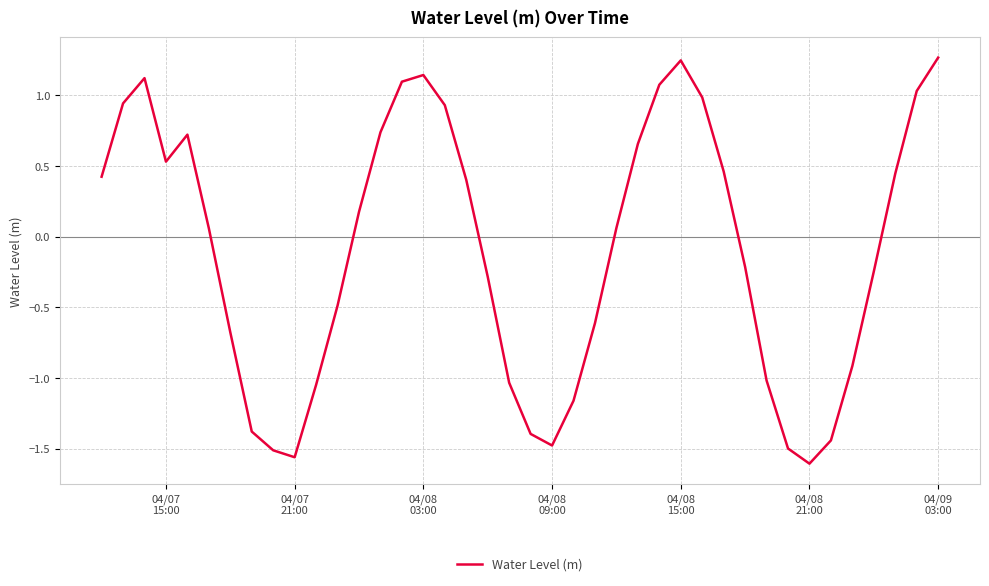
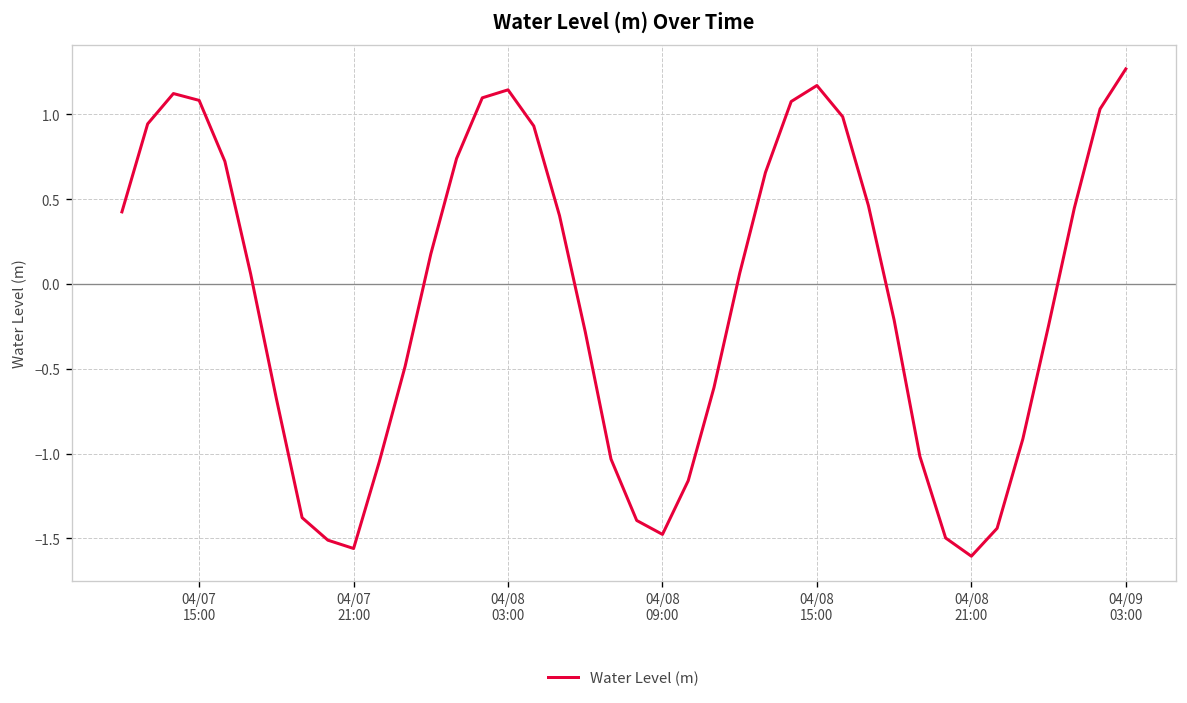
04/07 15:00: 0.53 -> 1.08
04/08 15:00: 1.25 -> 1.17
